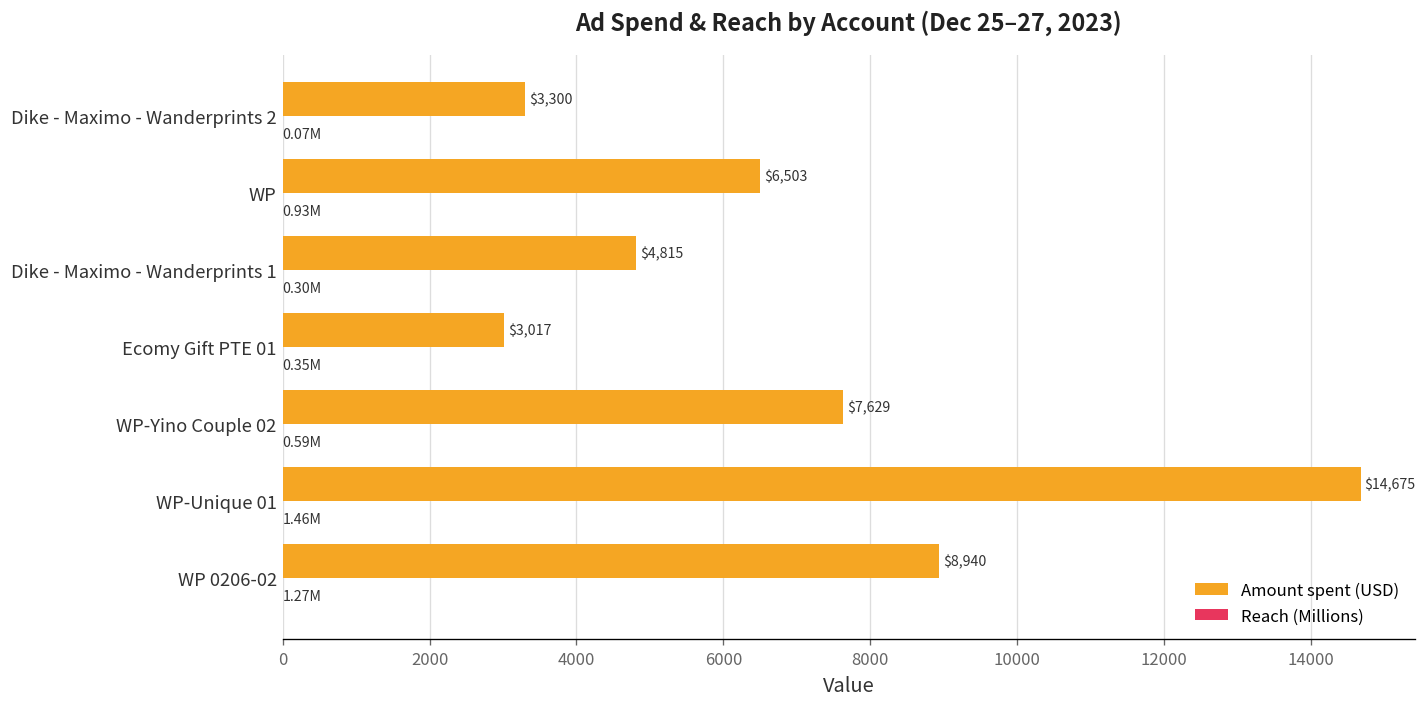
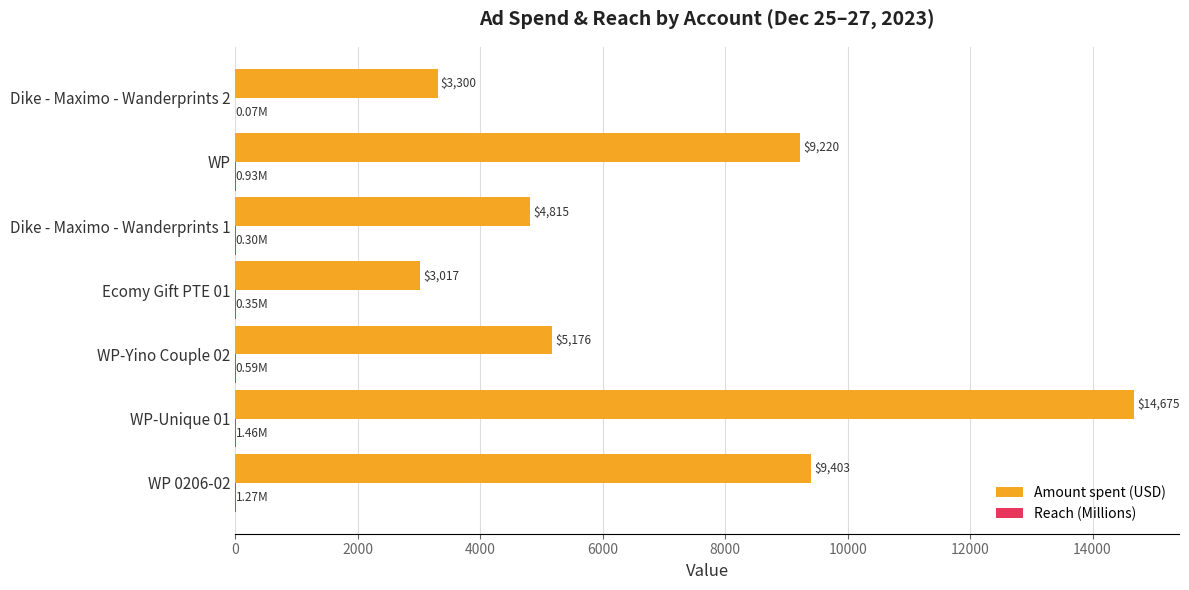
Amount spent (USD), WP: $6,503 -> $9,220
Amount spent (USD), WP-Yino Couple 02: $7,629 -> $5,176
Amount spent (USD), WP 0206-02: $8,940 -> $9,403
